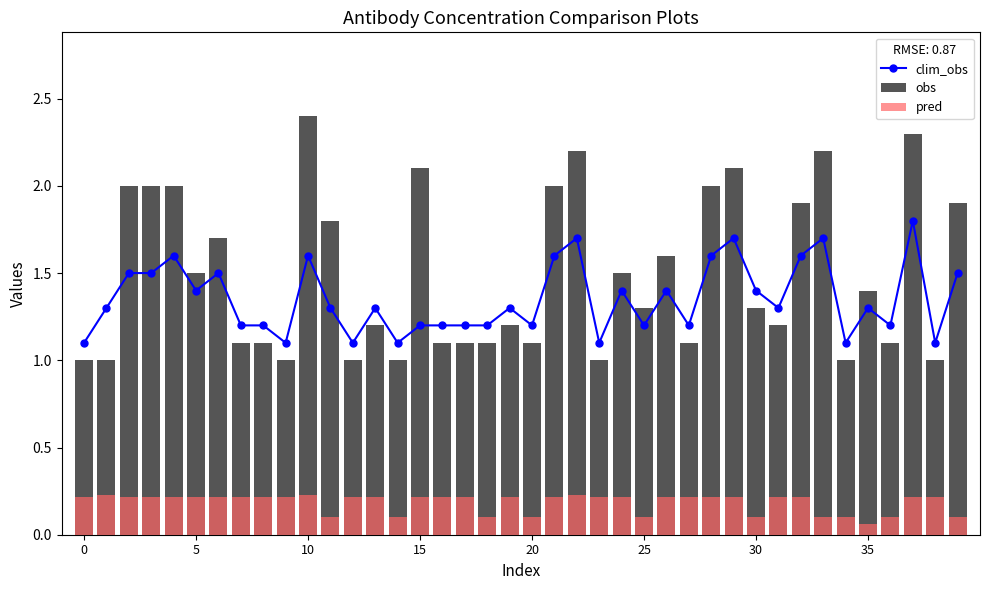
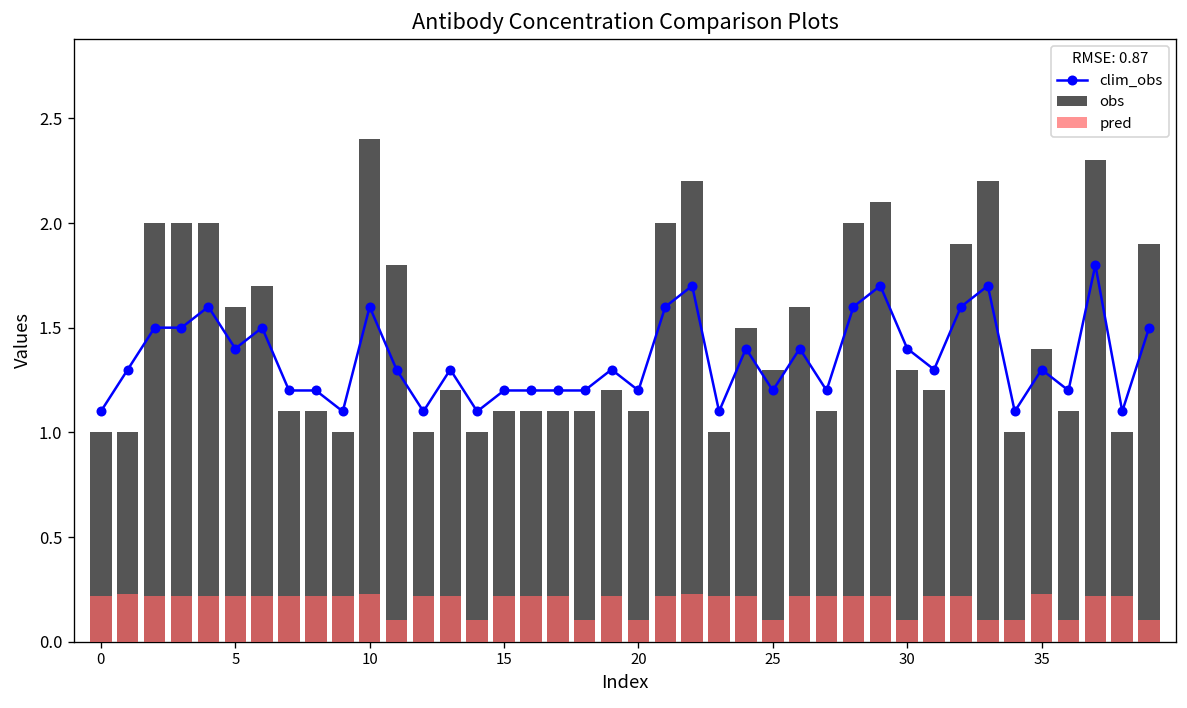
obs, 5: 1.5 -> 1.6
obs, 15: 2.1 -> 1.1
pred, 35: 0.06 -> 0.23
